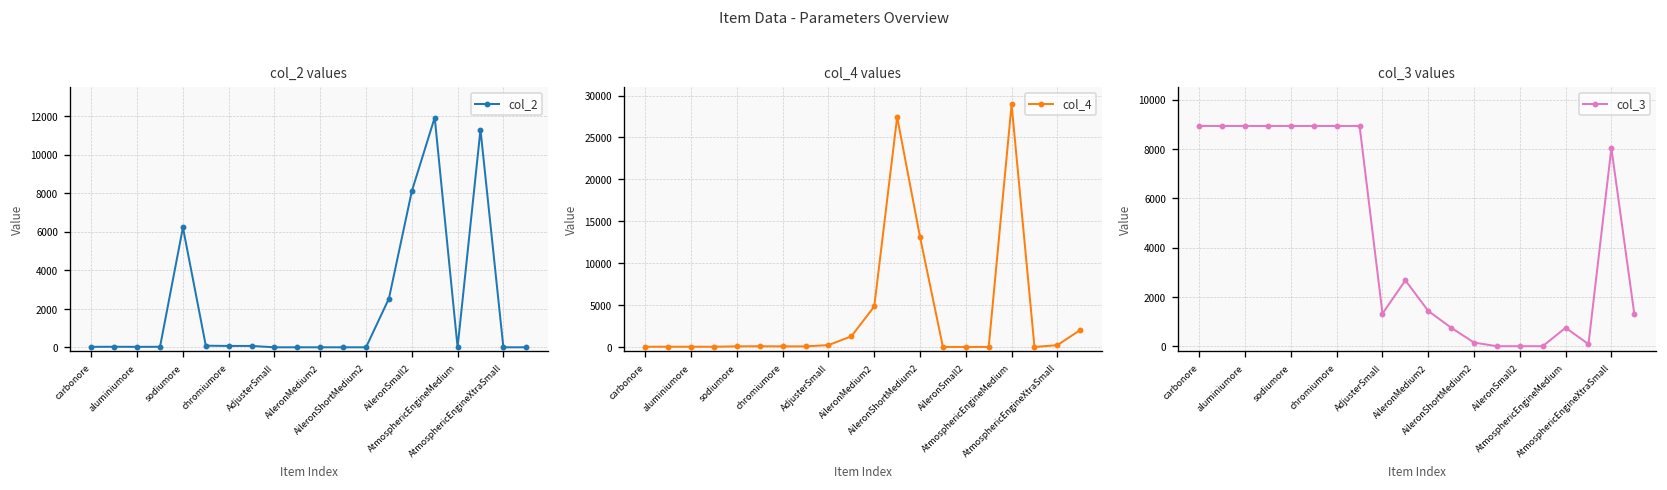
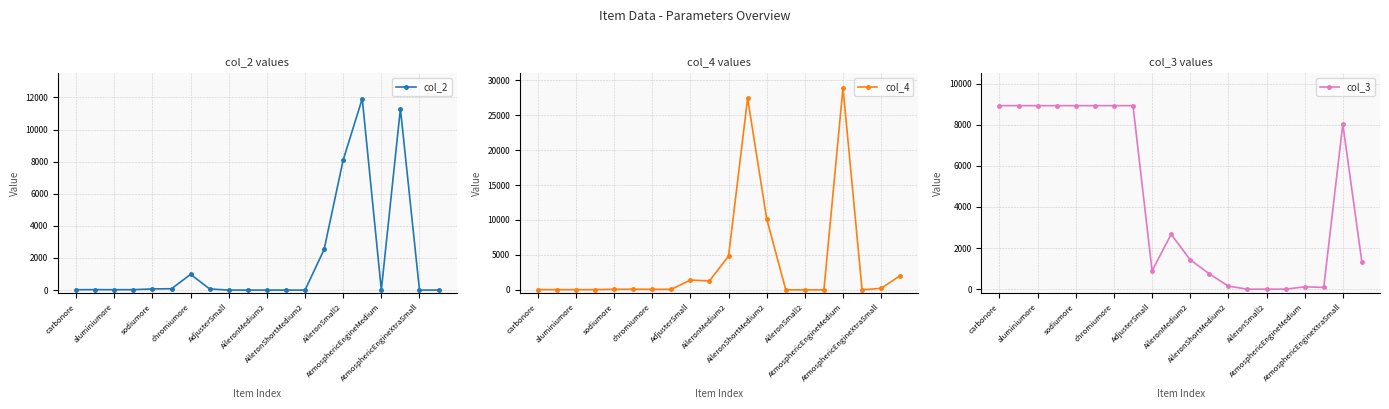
col_2 values, sodiumore: 6200 -> 100
col_2 values, chromiumore: 100 -> 1000
col_4 values, AdjusterSmall: 0 -> 1000
col_4 values, AileronShortMedium2: 13000 -> 10000
col_3 values, AdjusterSmall: 1300 -> 900
col_3 values, AtmosphericEngineMedium: 700 -> 100
